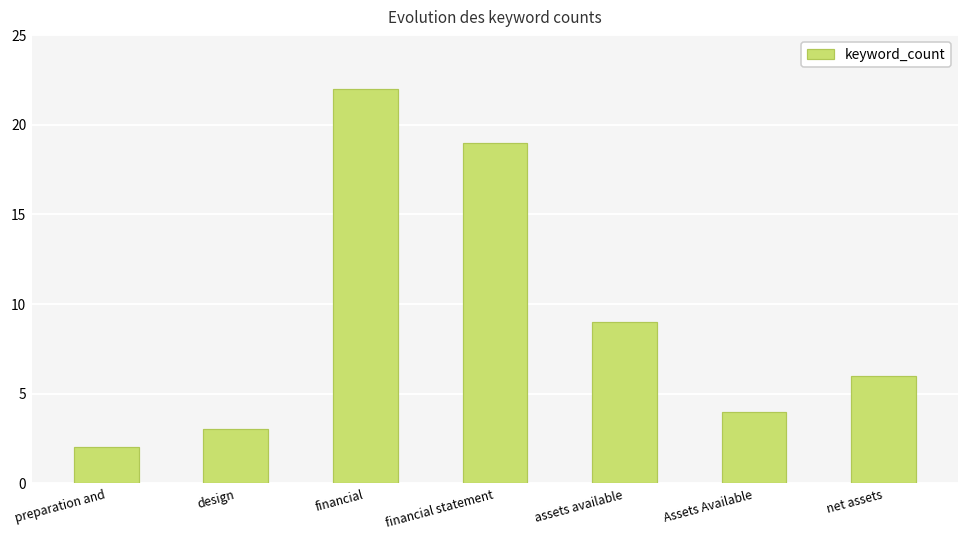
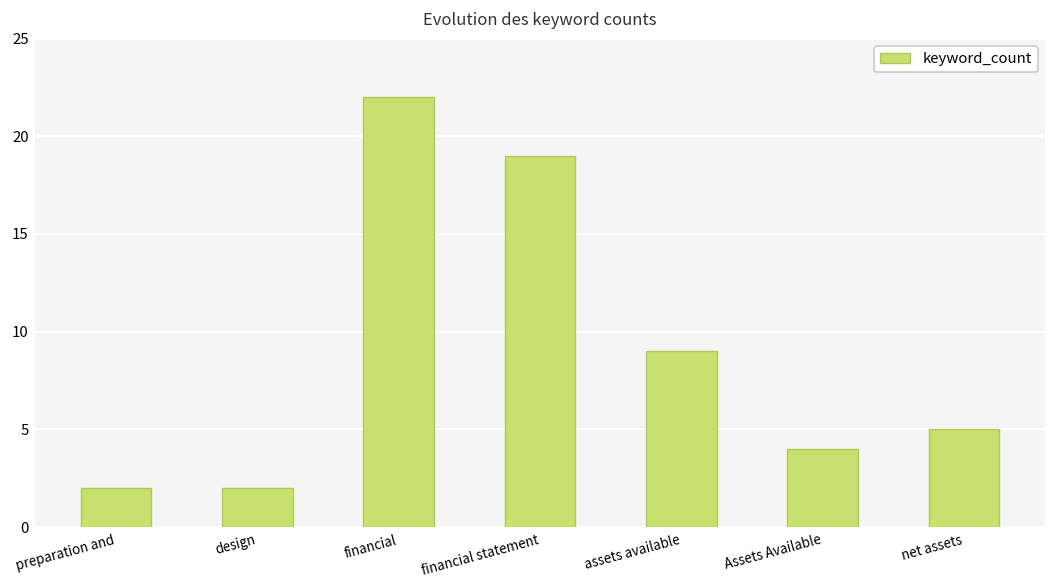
design: 3 -> 2
net assets: 6 -> 5
